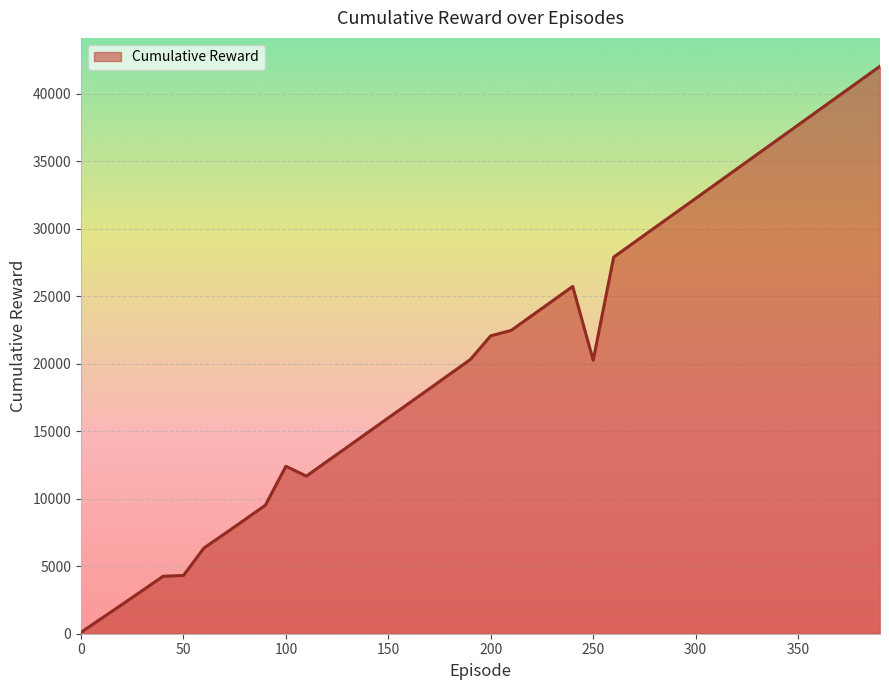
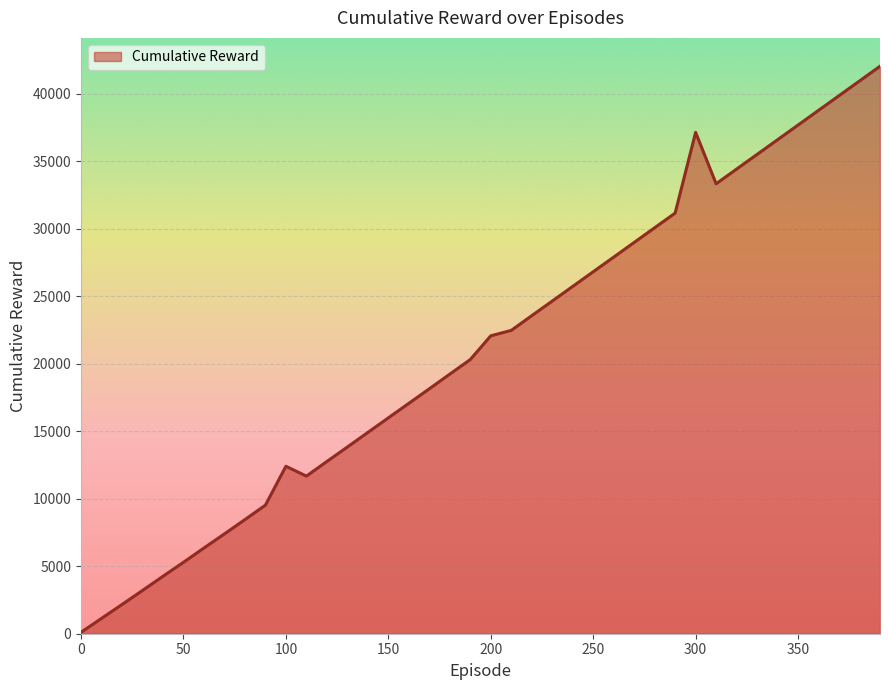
50: 4300 -> 5300
250: 20300 -> 26800
300: 32300 -> 37100
